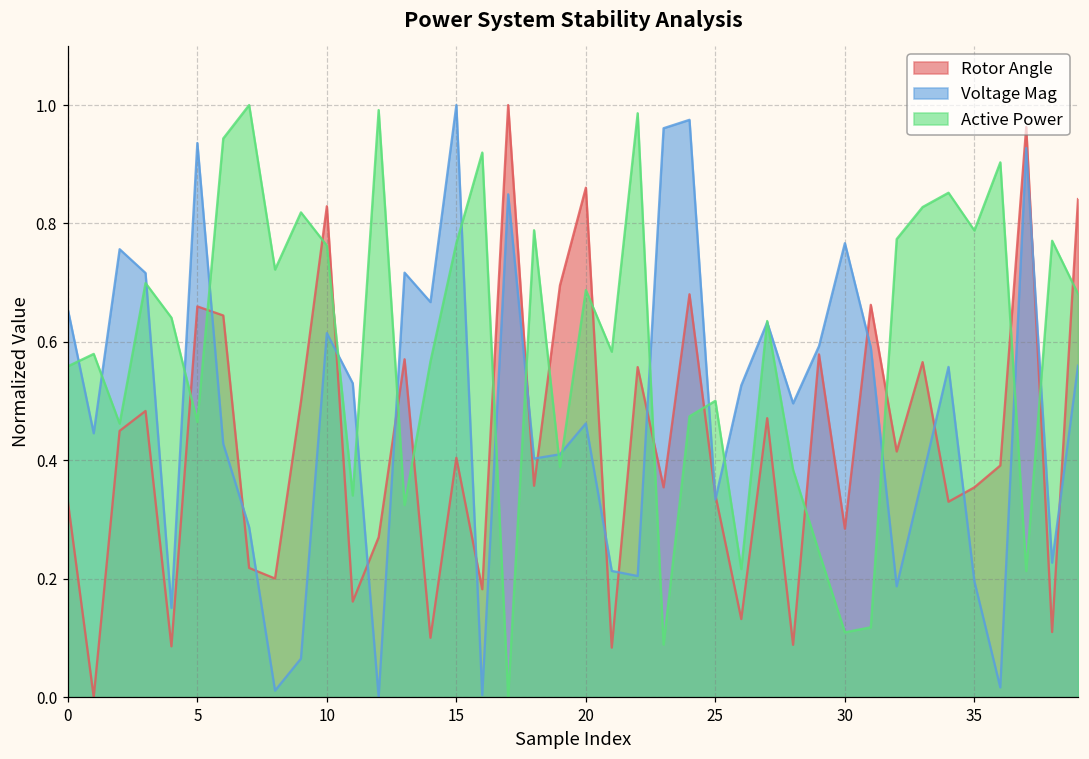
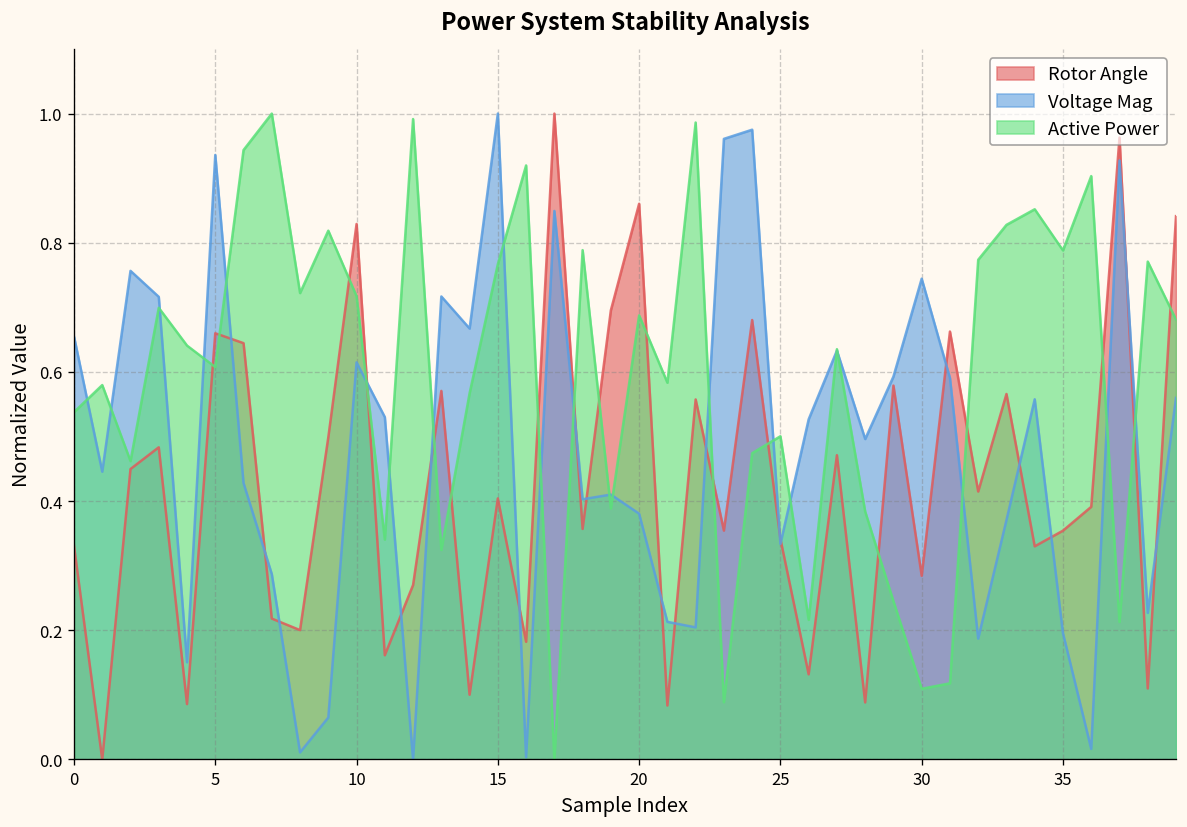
Active Power, 0: 0.56 -> 0.54
Active Power, 5: 0.46 -> 0.61
Active Power, 10: 0.76 -> 0.72
Voltage Mag, 20: 0.46 -> 0.38
Voltage Mag, 30: 0.77 -> 0.74
